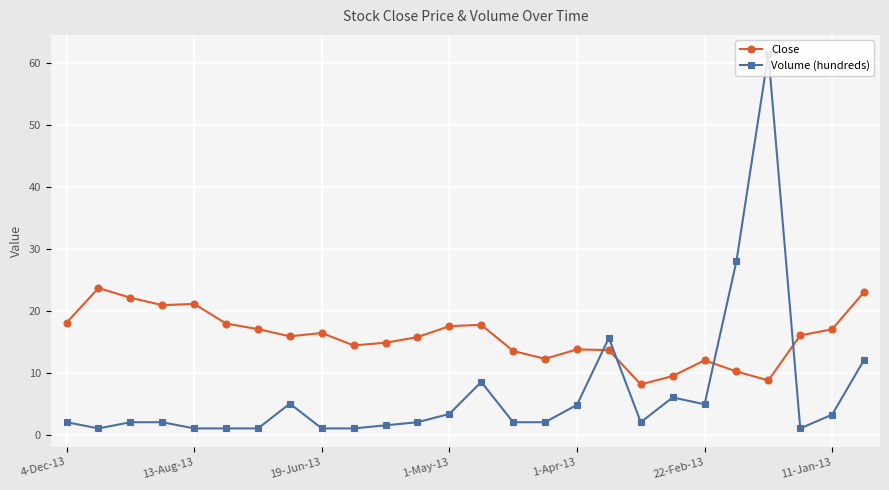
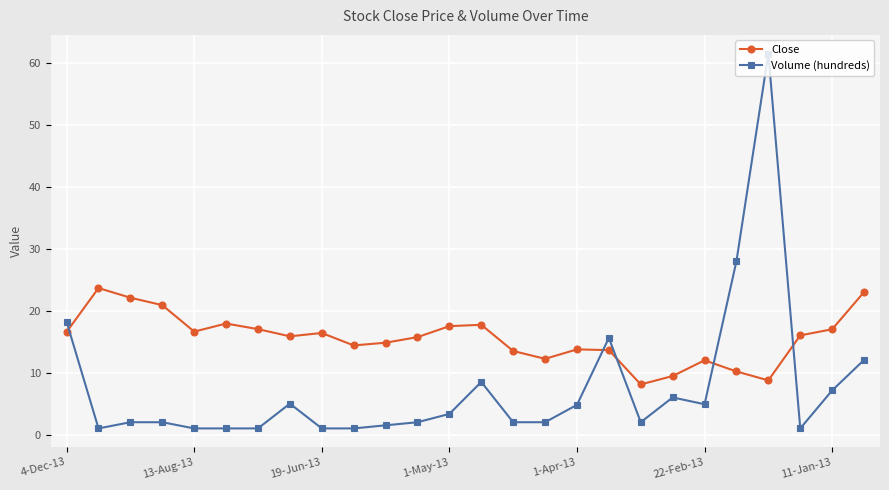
Close, 4-Dec-13: 18 -> 17
Volume (hundreds), 4-Dec-13: 2 -> 18
Close, 13-Aug-13: 21 -> 17
Volume (hundreds), 11-Jan-13: 3 -> 7
